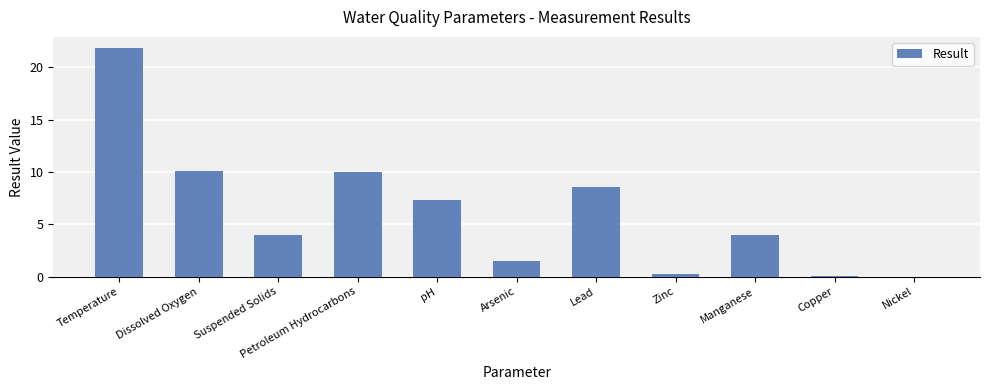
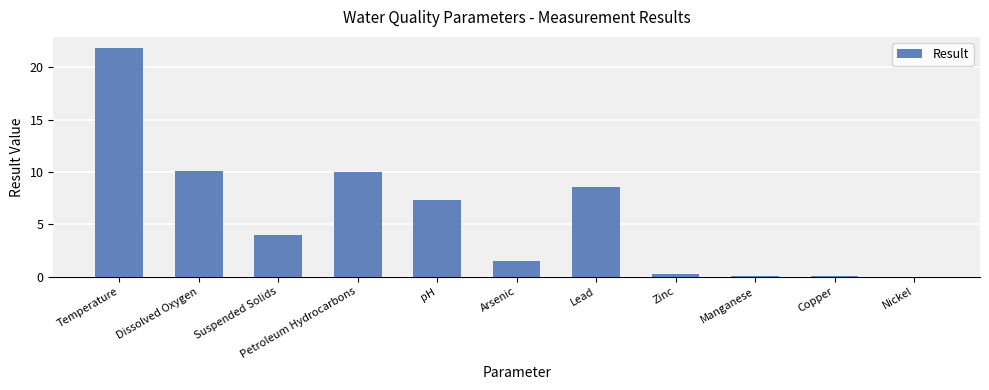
Manganese: 3.9 -> 0.1
